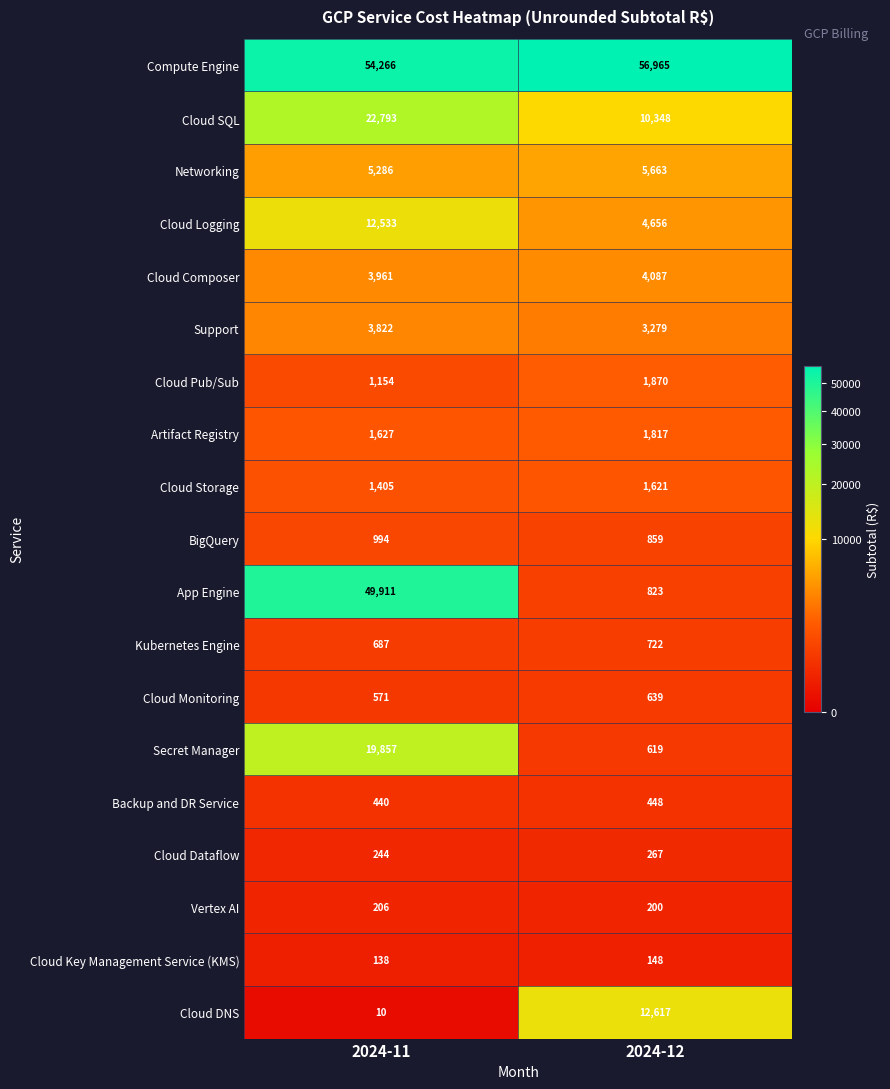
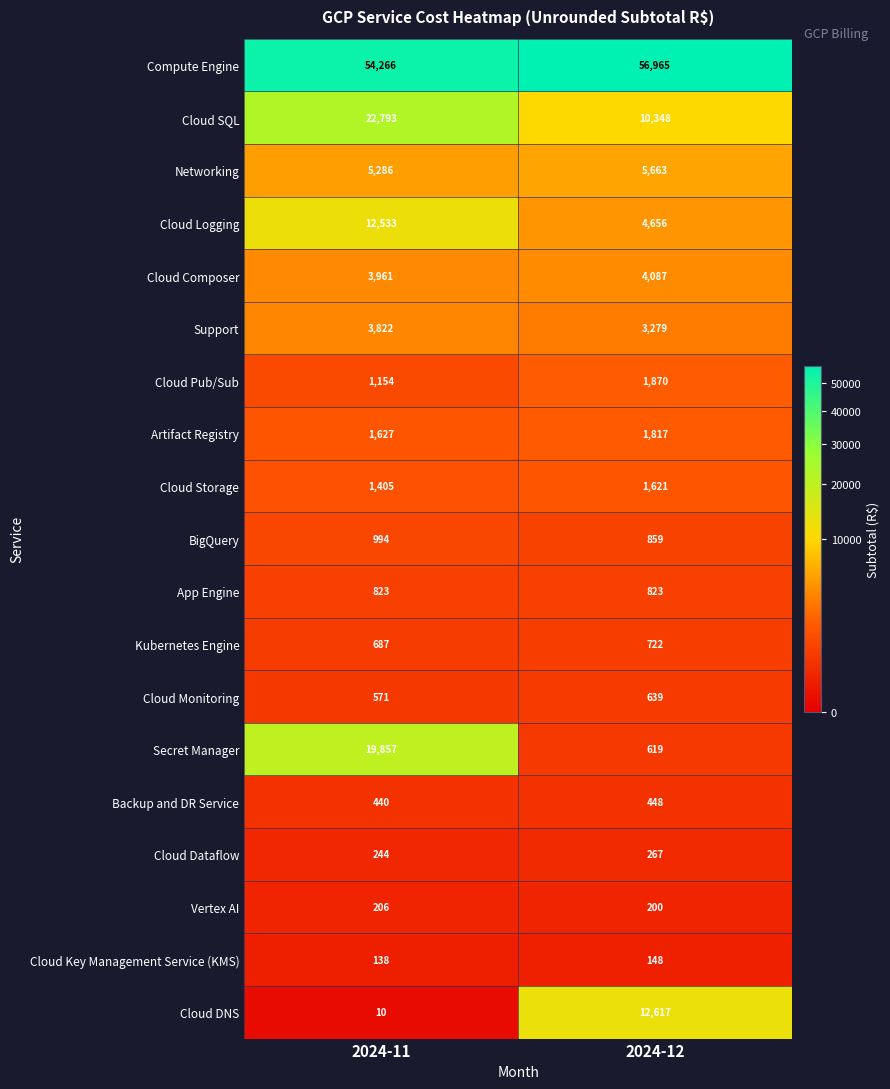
App Engine, 2024-11: 49,911 -> 823
